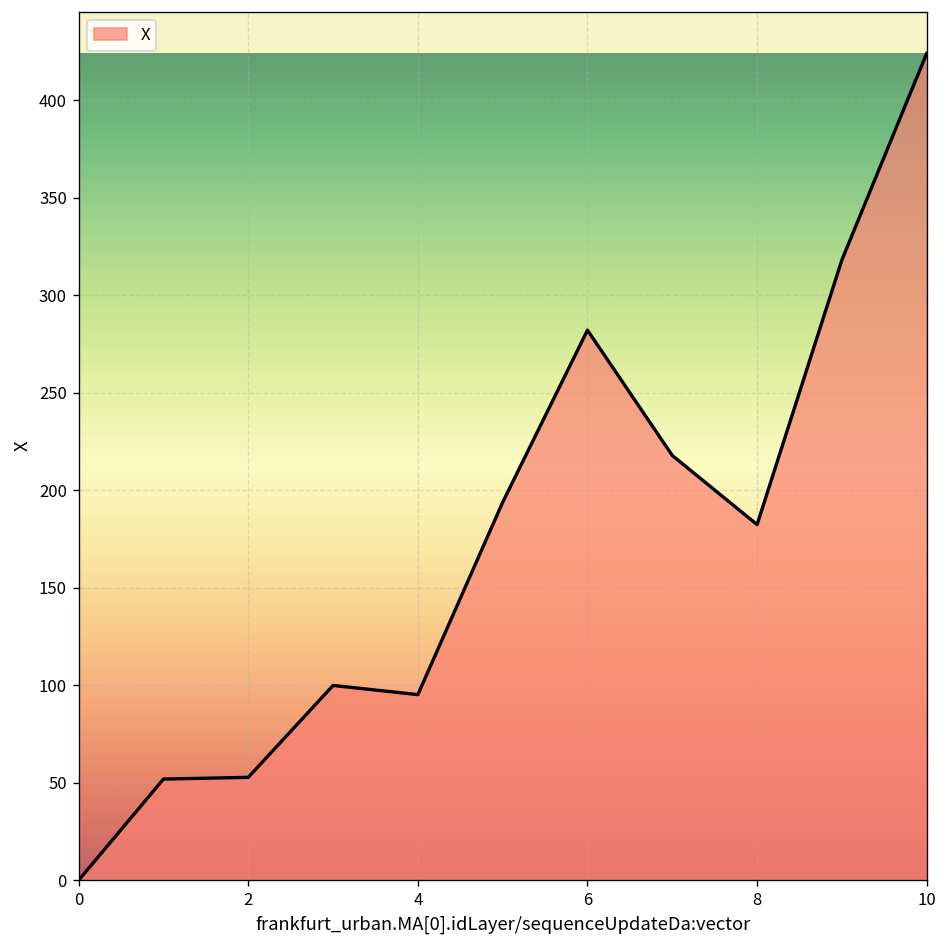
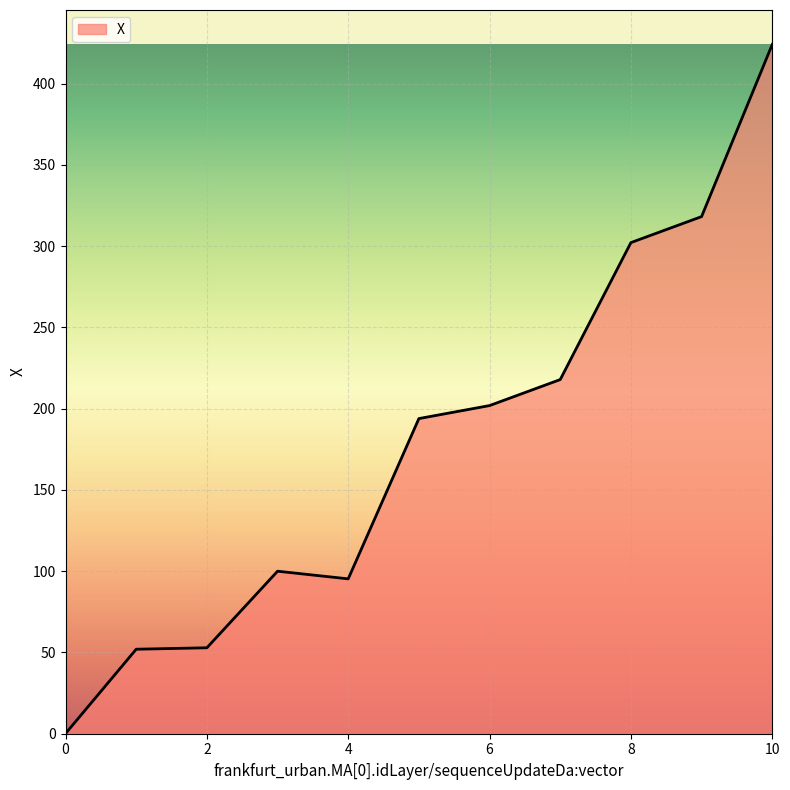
6: 282 -> 202
8: 182 -> 302
